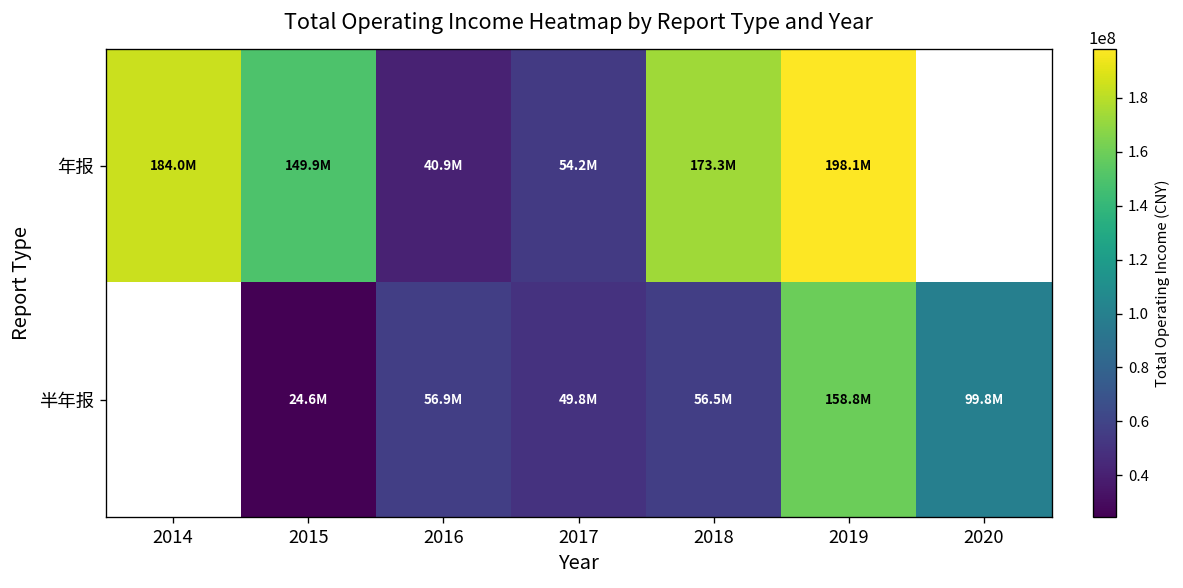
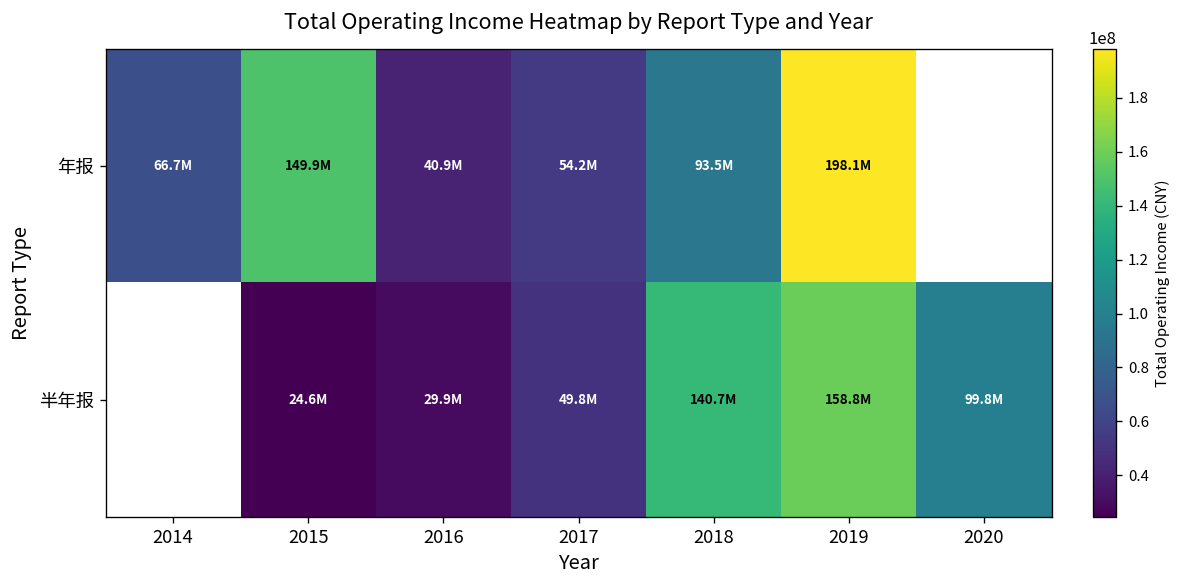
年报, 2014: 184.0M -> 66.7M
年报, 2018: 173.3M -> 93.5M
半年报, 2016: 56.9M -> 29.9M
半年报, 2018: 56.5M -> 140.7M
